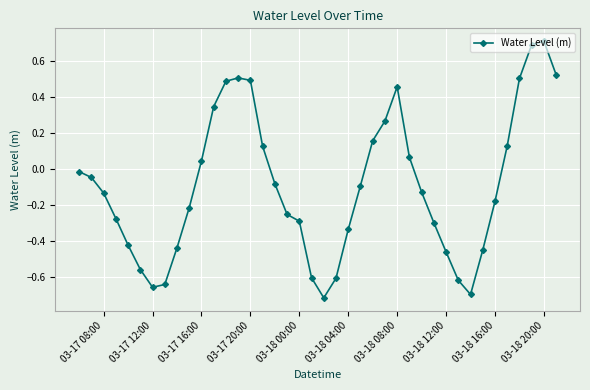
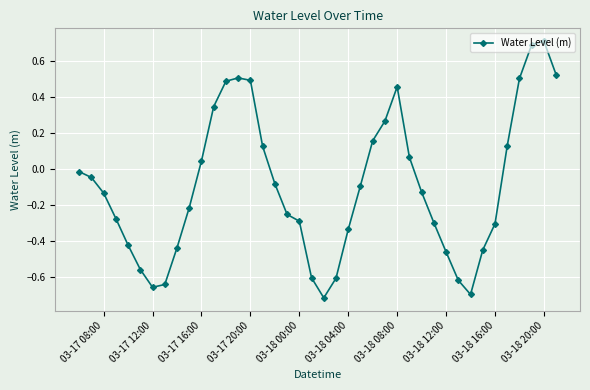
03-18 16:00: -0.18 -> -0.30
